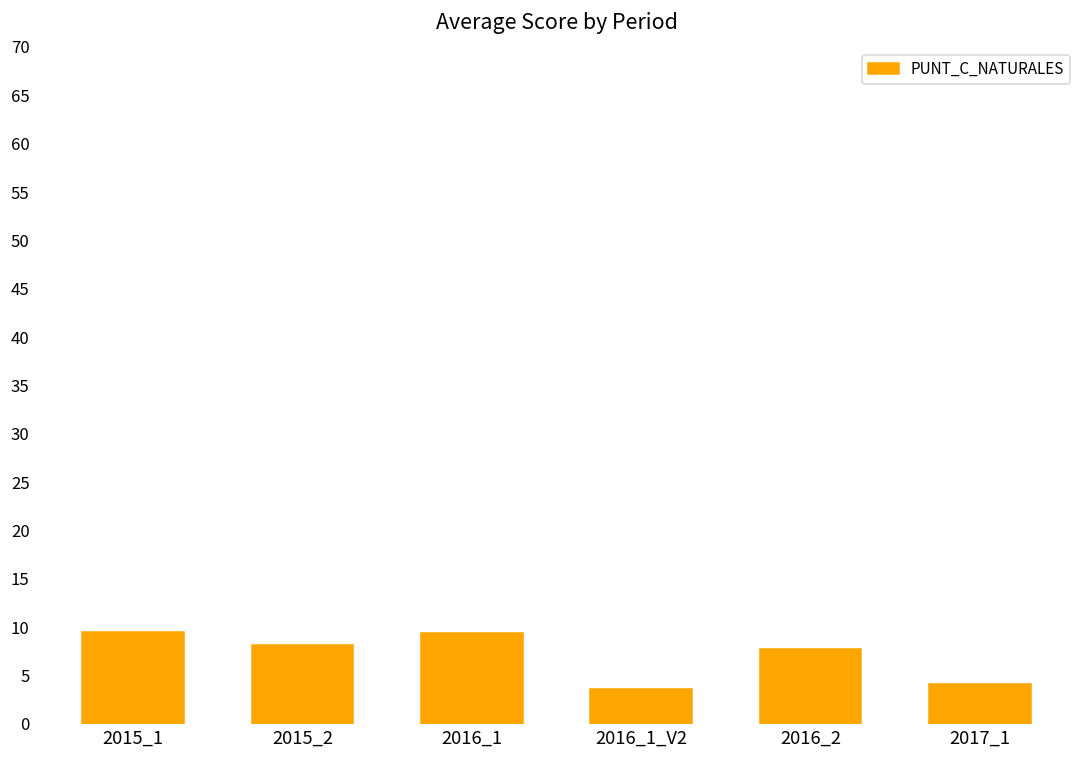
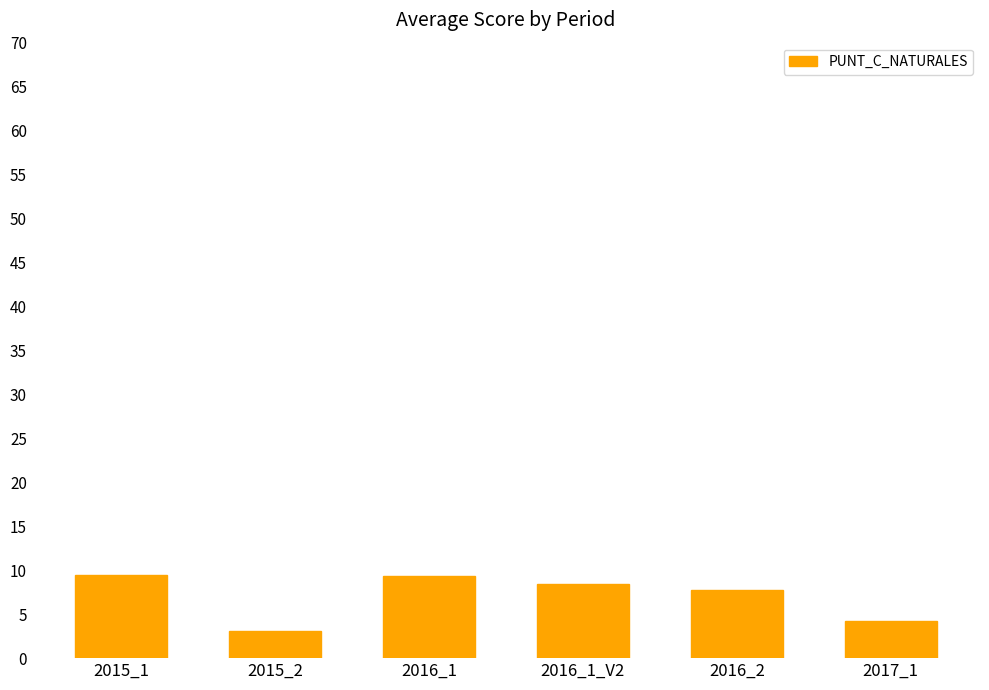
2015_2: 8 -> 3
2016_1_V2: 4 -> 8
